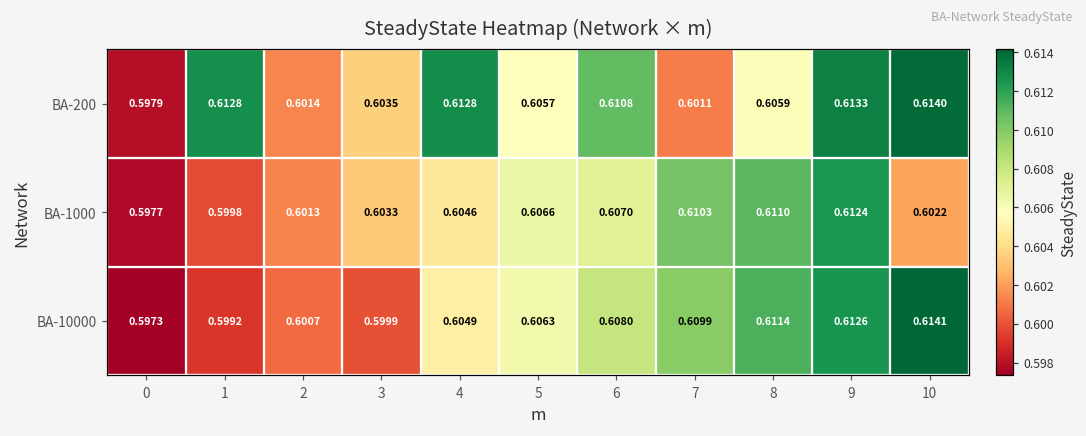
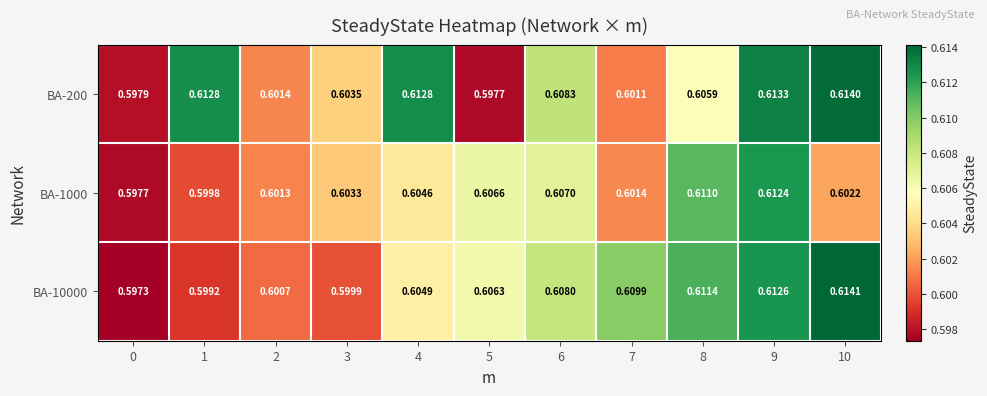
BA-200, 5: 0.6057 -> 0.5977
BA-200, 6: 0.6108 -> 0.6083
BA-1000, 7: 0.6103 -> 0.6014
